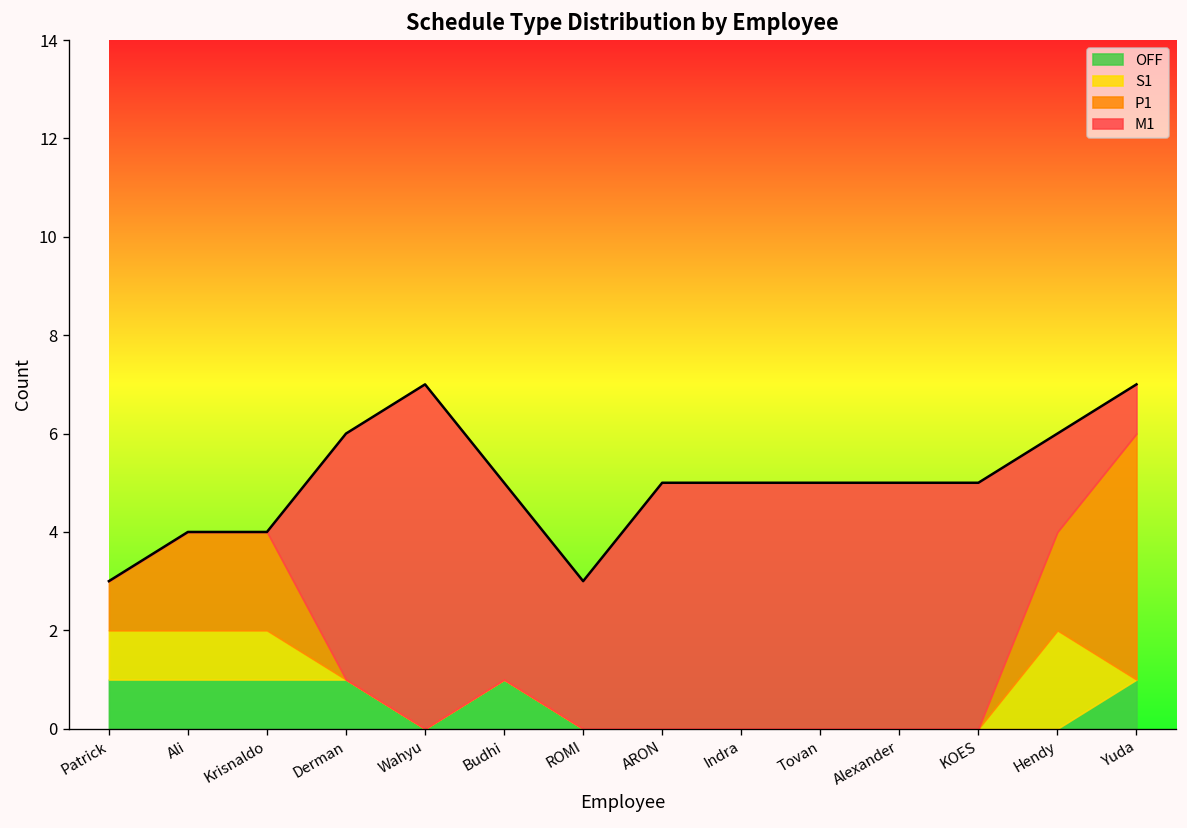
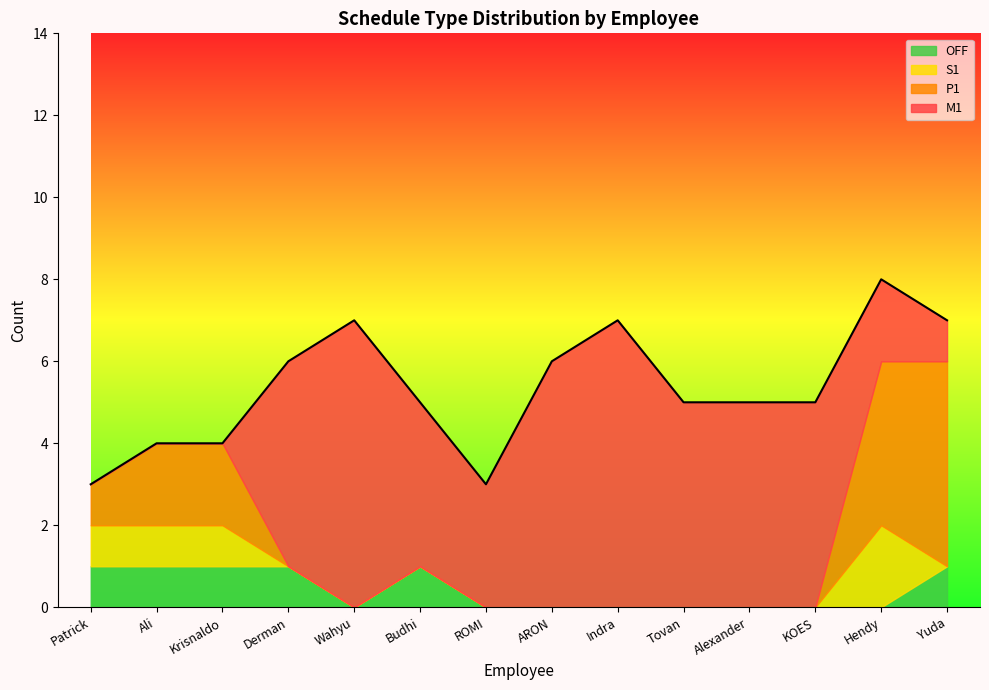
M1, ARON: 5 -> 6
M1, Indra: 5 -> 7
P1, Hendy: 2 -> 4
